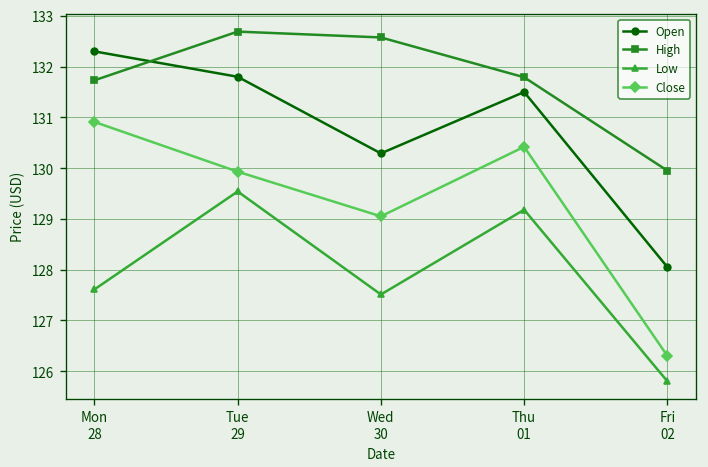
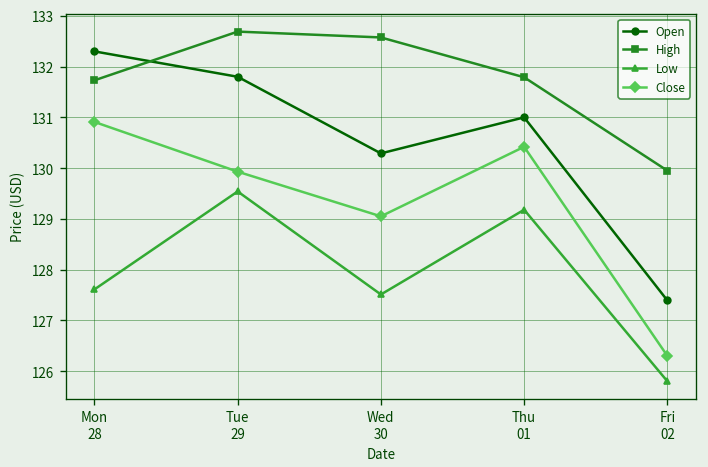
Open, Thu 01: 131.5 -> 131.0
Open, Fri 02: 128.1 -> 127.4
